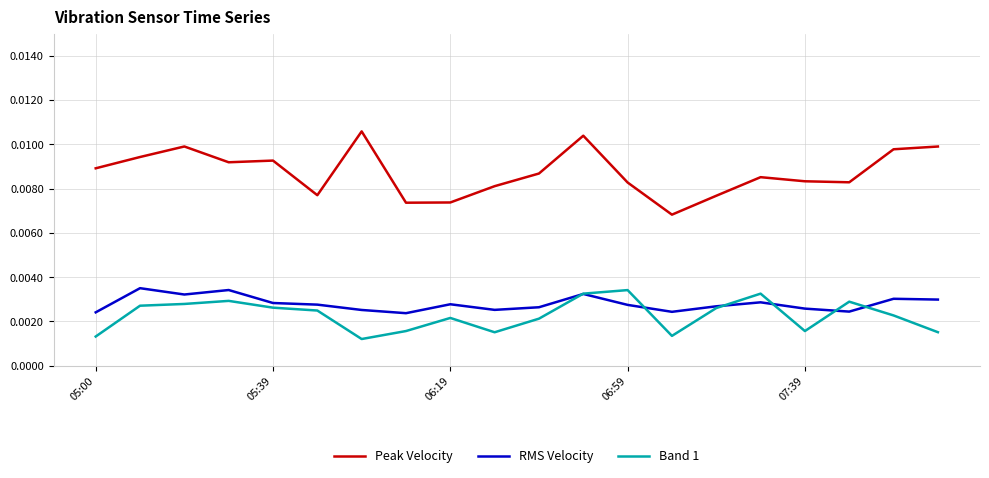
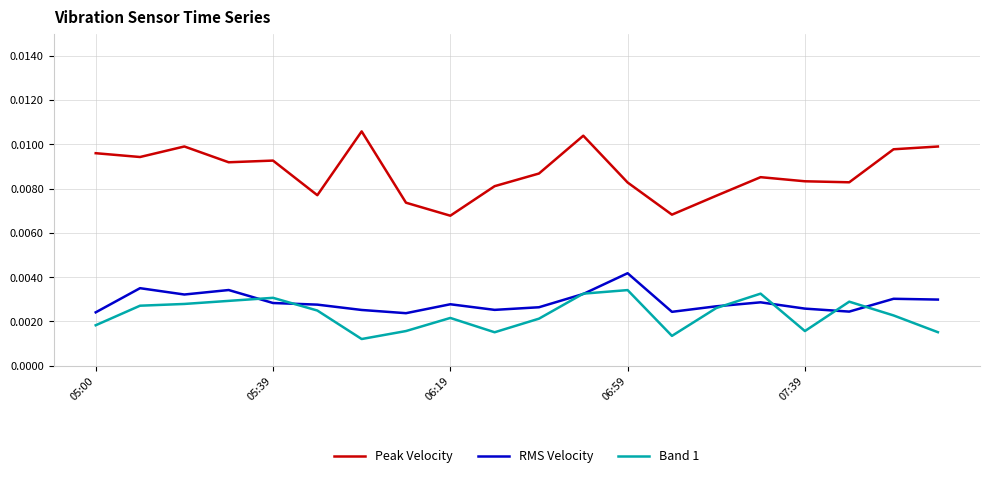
Peak Velocity, 05:00: 0.0089 -> 0.0096
Band 1, 05:00: 0.0013 -> 0.0018
Band 1, 05:39: 0.0026 -> 0.0031
Peak Velocity, 06:19: 0.0074 -> 0.0068
RMS Velocity, 06:59: 0.0027 -> 0.0042
